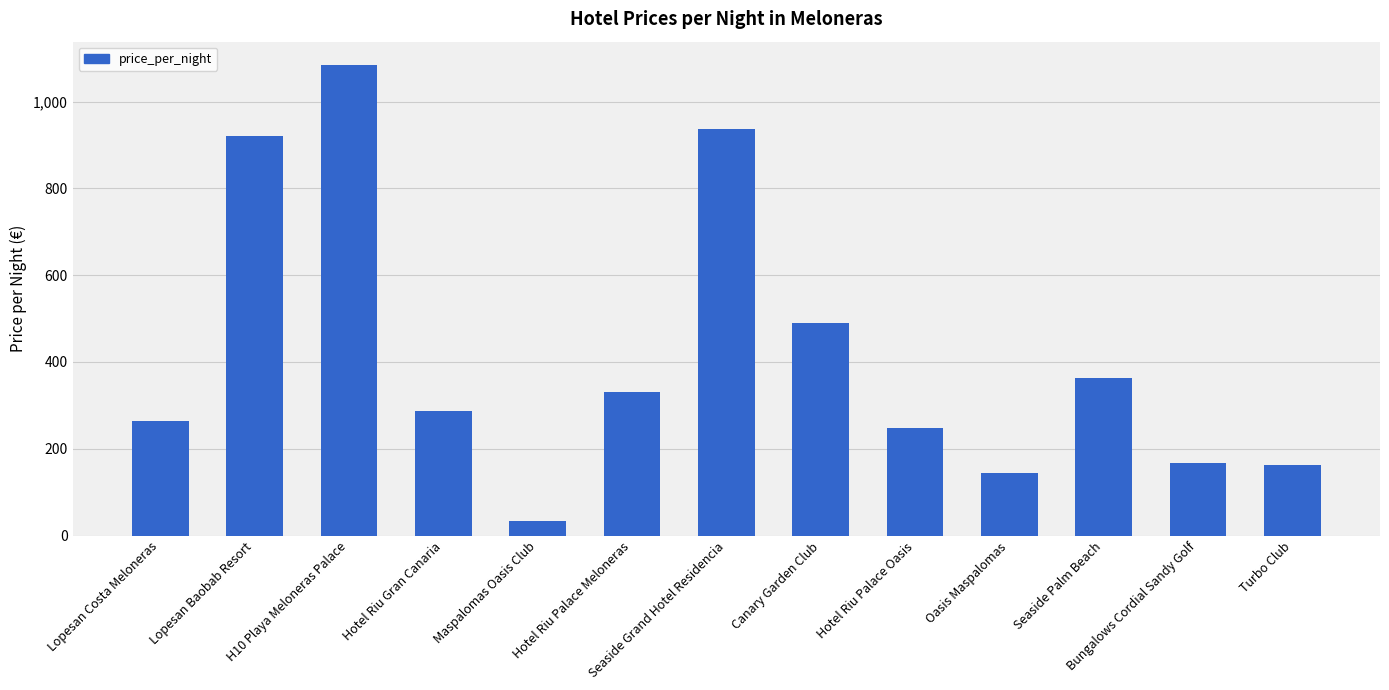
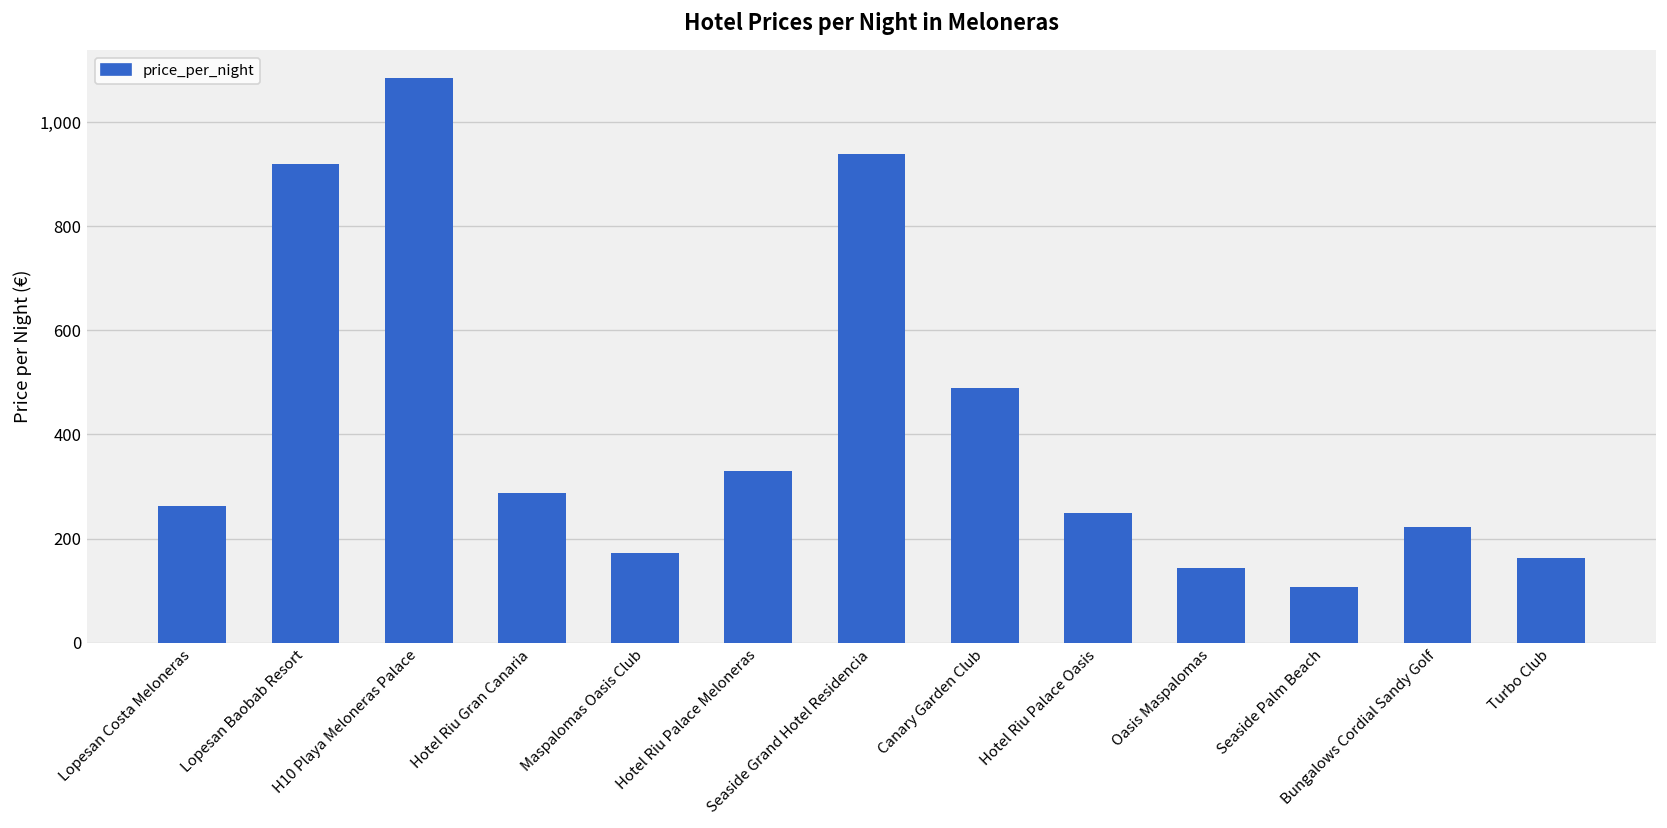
Maspalomas Oasis Club: 30 -> 170
Seaside Palm Beach: 360 -> 110
Bungalows Cordial Sandy Golf: 170 -> 220
